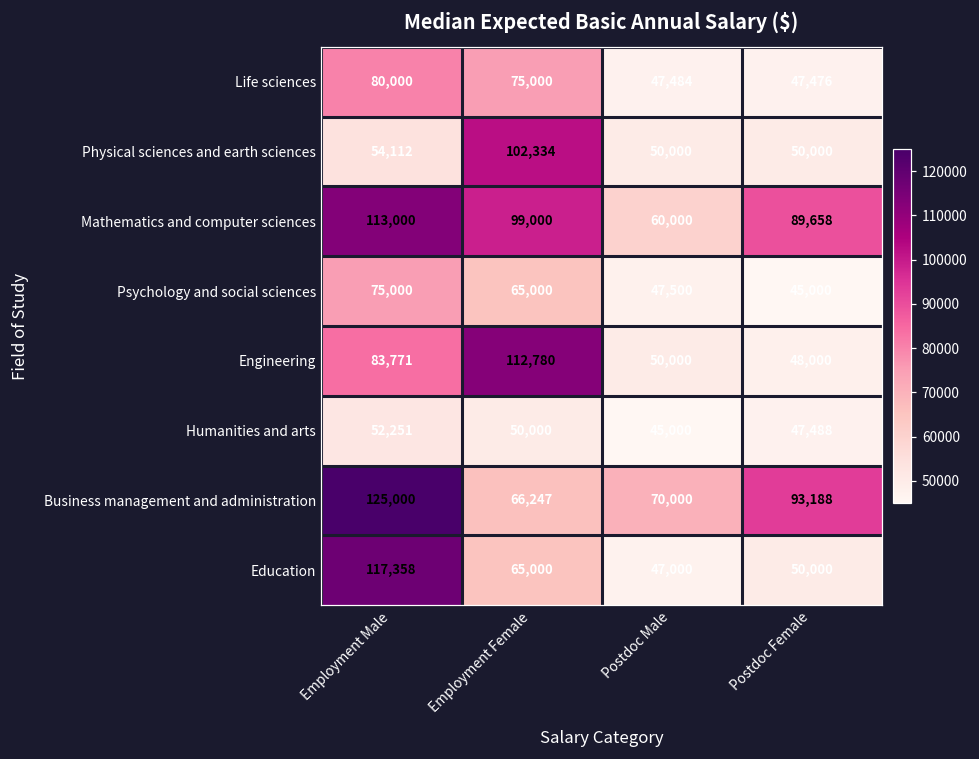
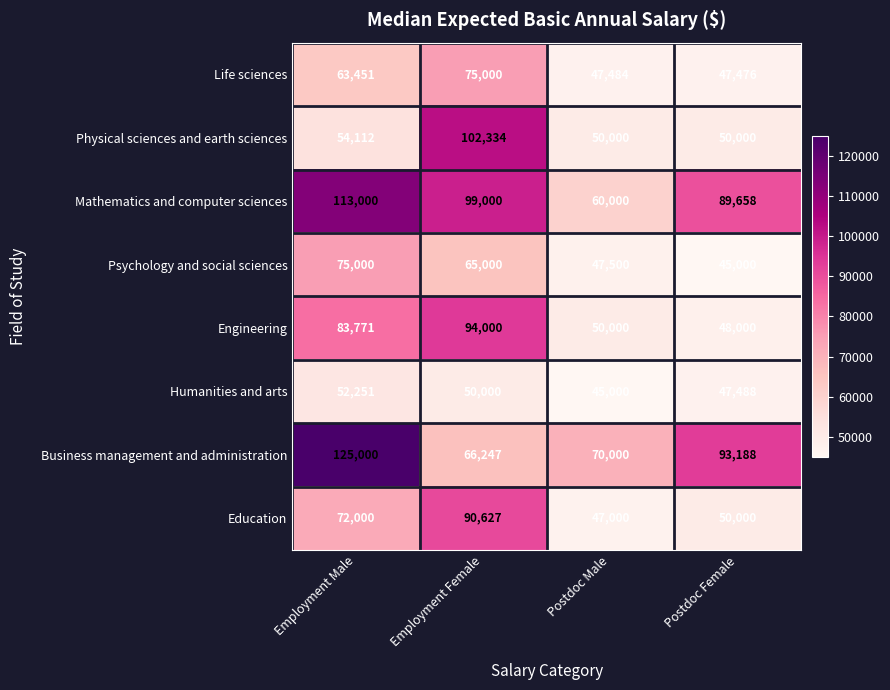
Life sciences, Employment Male: 80,000 -> 63,451
Engineering, Employment Female: 112,780 -> 94,000
Education, Employment Male: 117,358 -> 72,000
Education, Employment Female: 65,000 -> 90,627
